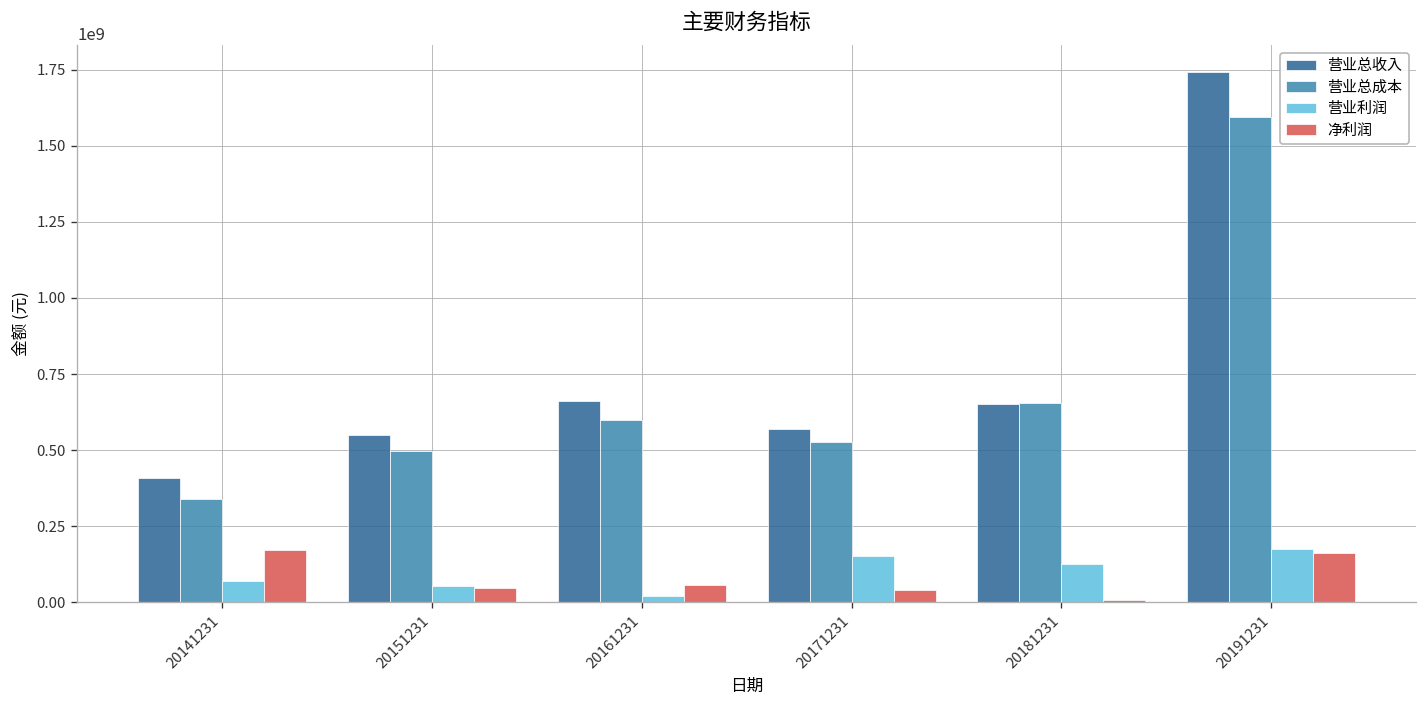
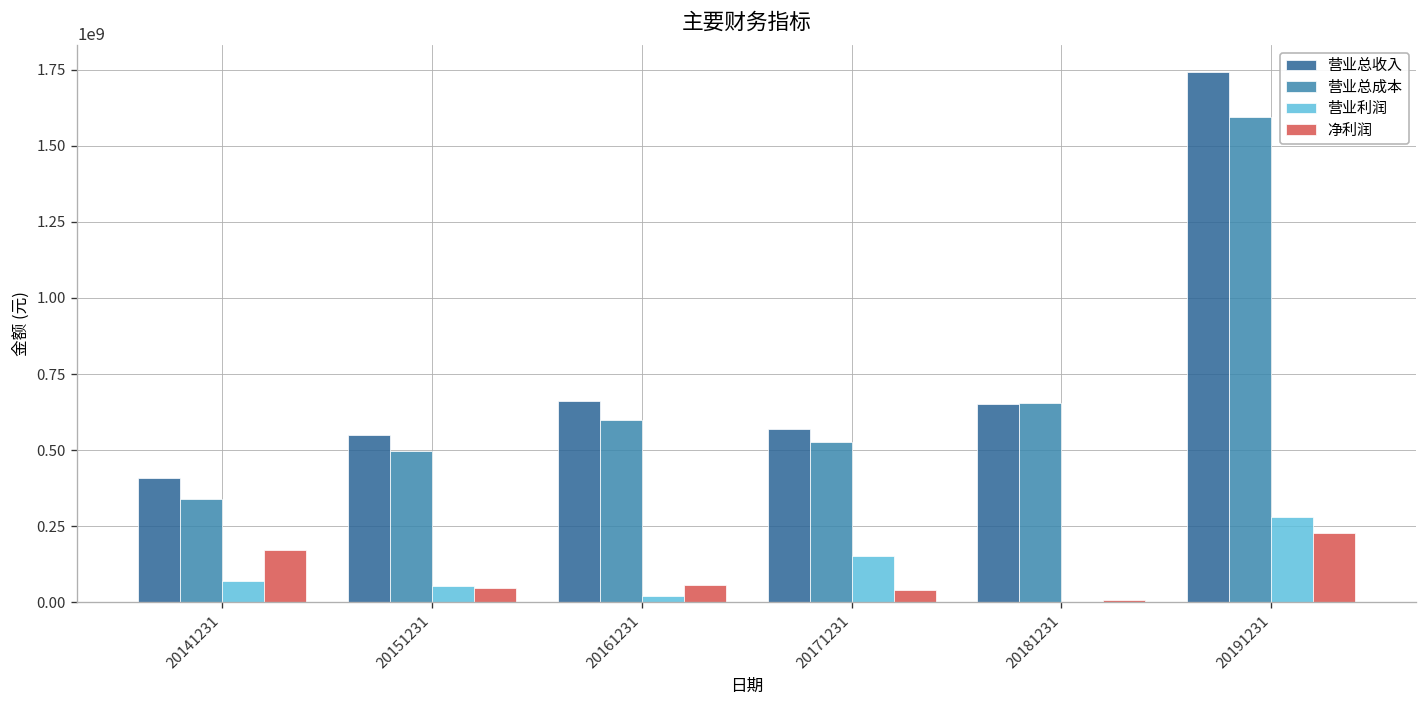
营业利润, 20181231: 130000000 -> 0
营业利润, 20191231: 170000000 -> 280000000
净利润, 20191231: 160000000 -> 230000000
